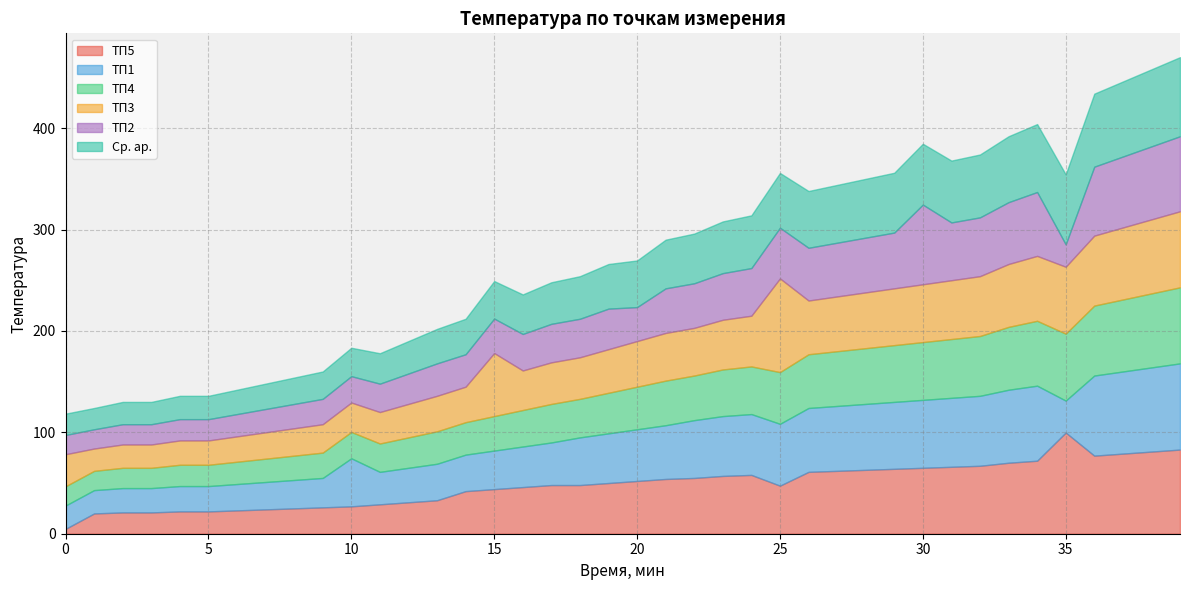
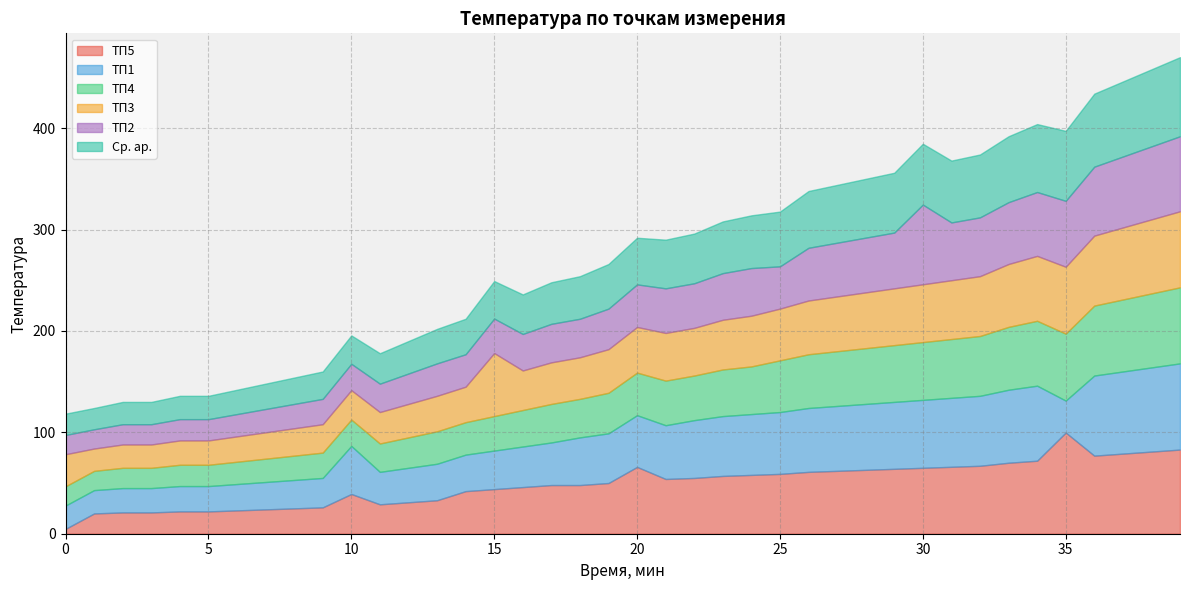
ТП5, 10: 27 -> 39
ТП5, 20: 52 -> 66
ТП2, 20: 34 -> 42
ТП5, 25: 47 -> 59
ТП3, 25: 92 -> 51
ТП2, 25: 50 -> 42
ТП2, 35: 22 -> 65
